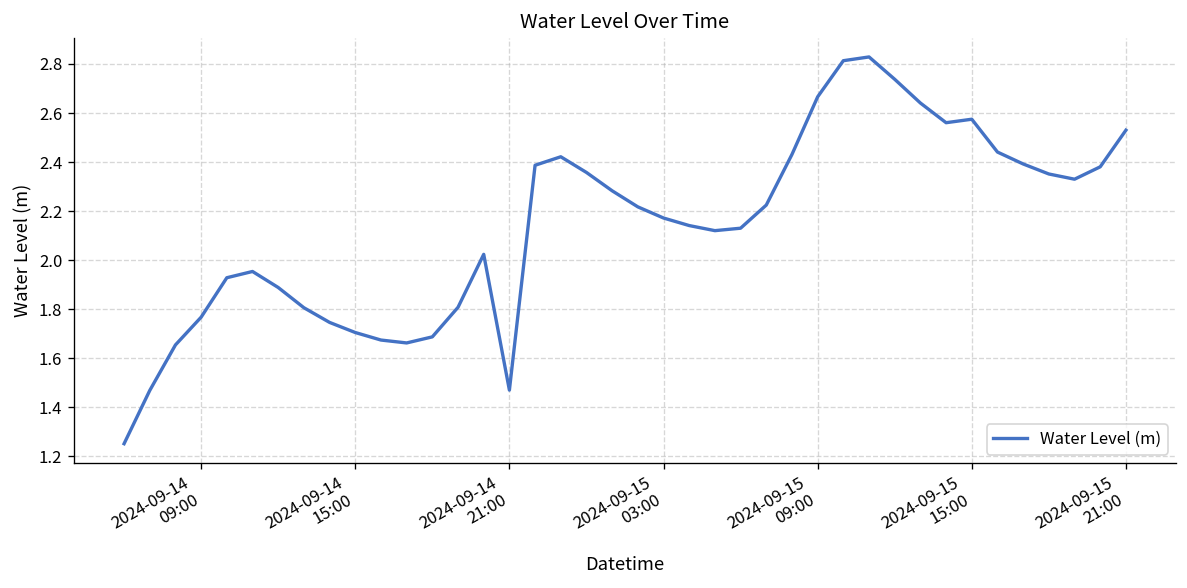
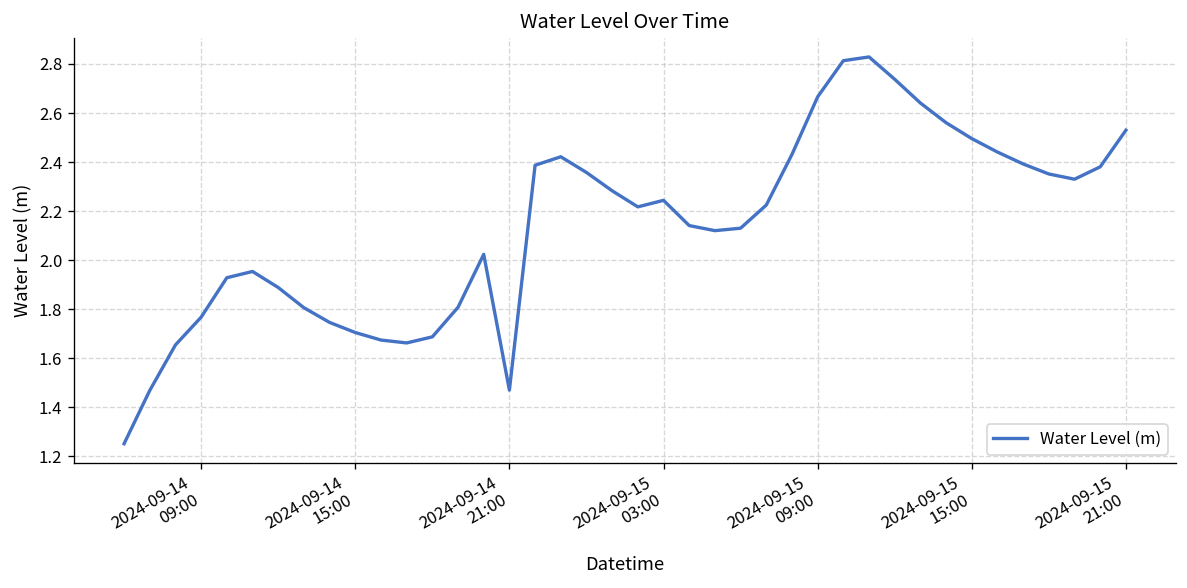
2024-09-15 03:00: 2.17 -> 2.24
2024-09-15 15:00: 2.57 -> 2.50
